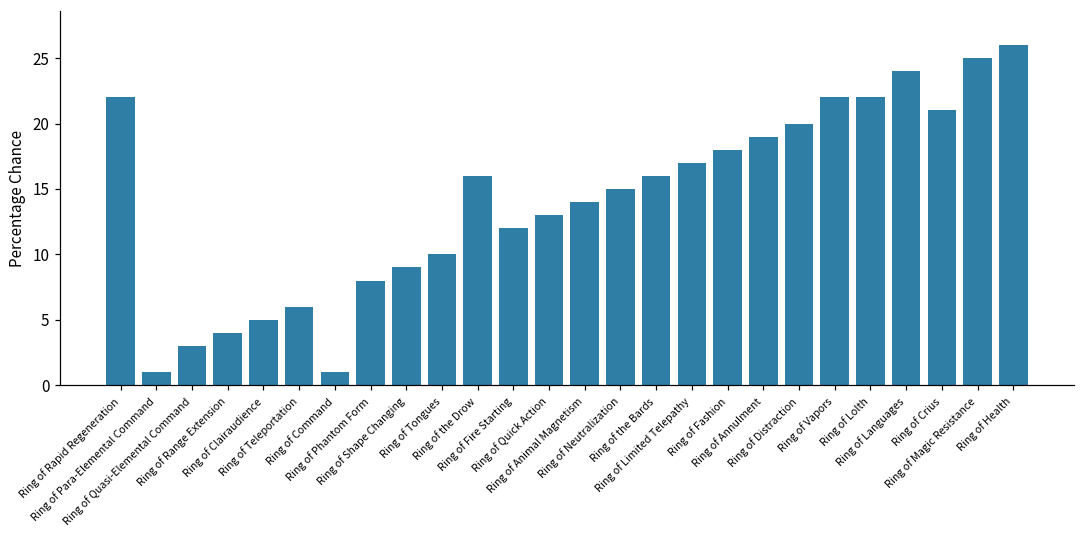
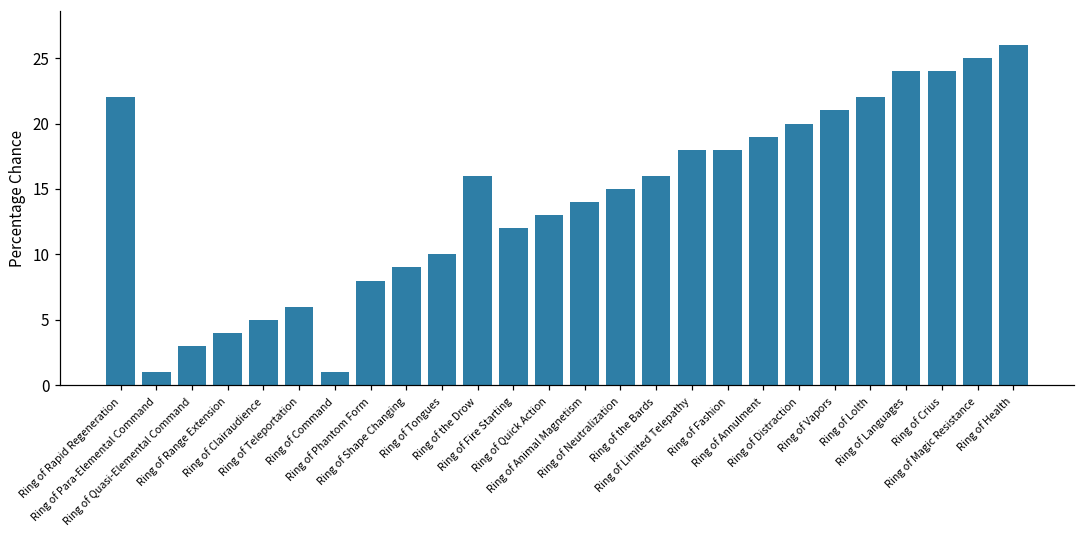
Ring of Limited Telepathy: 17 -> 18
Ring of Vapors: 22 -> 21
Ring of Crius: 21 -> 24
